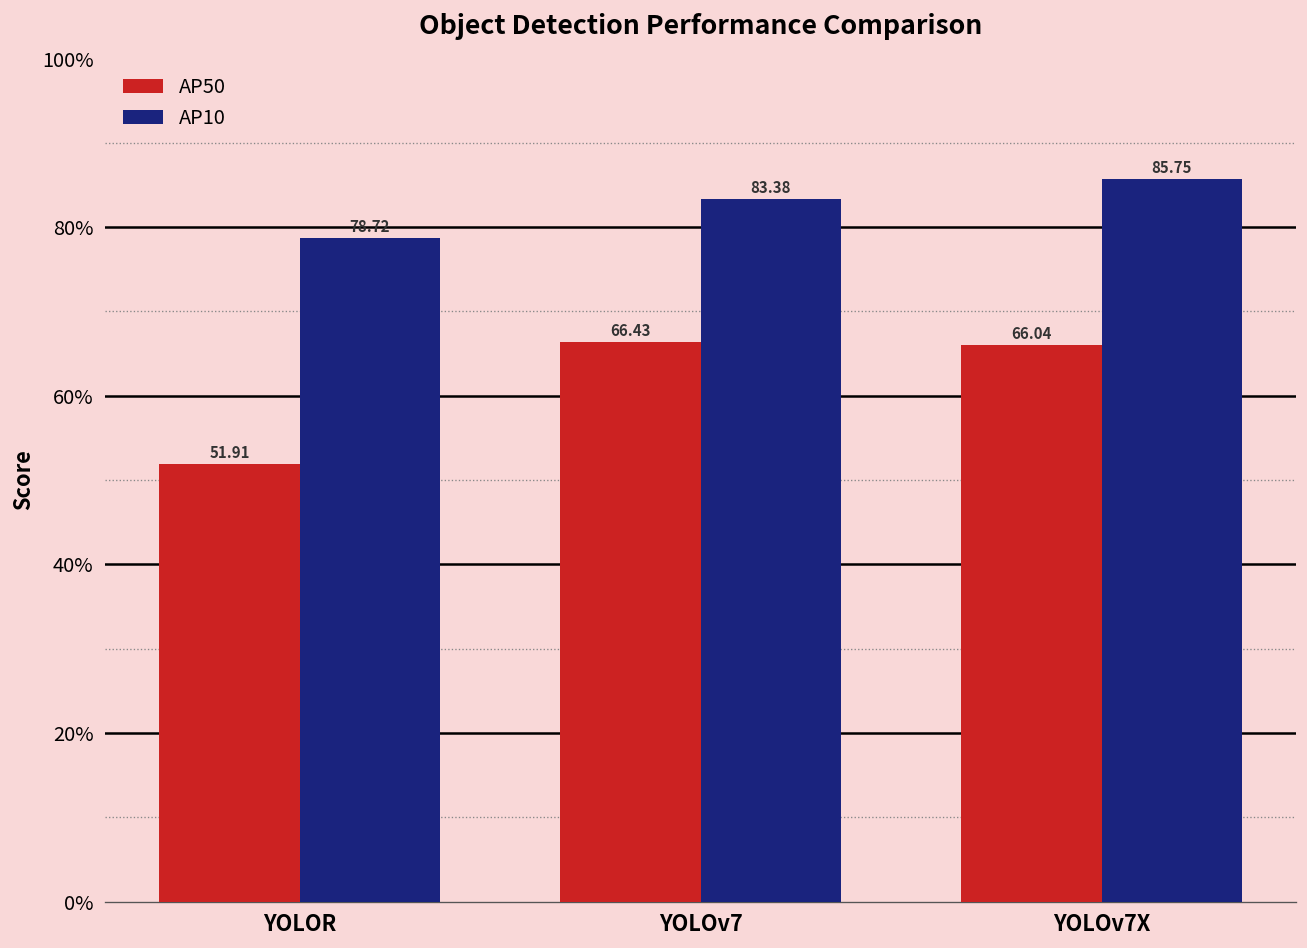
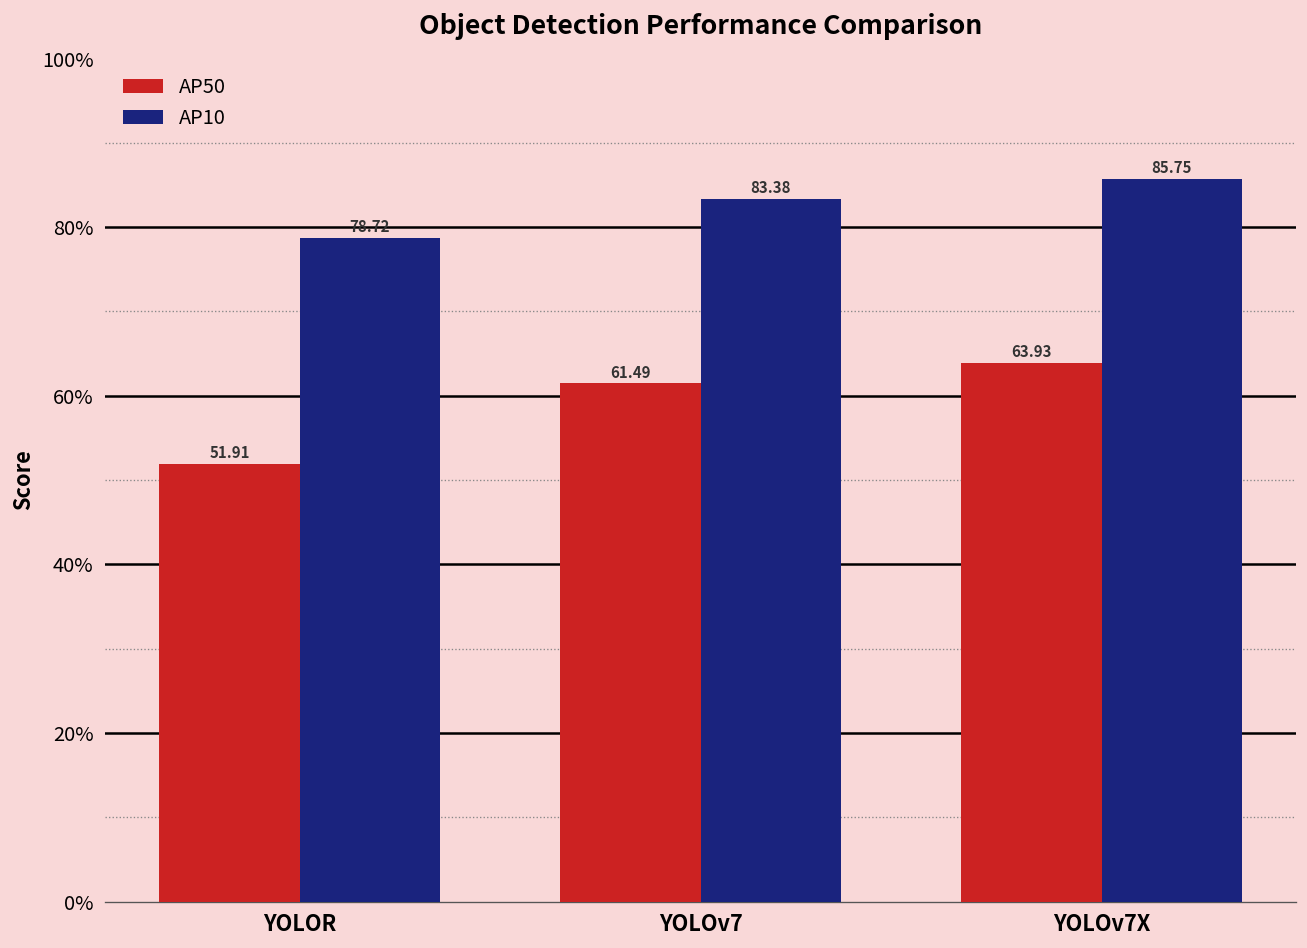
AP50, YOLOv7: 66.43 -> 61.49
AP50, YOLOv7X: 66.04 -> 63.93
